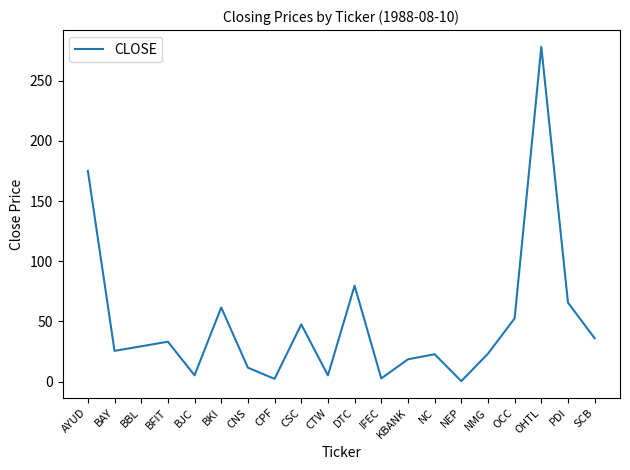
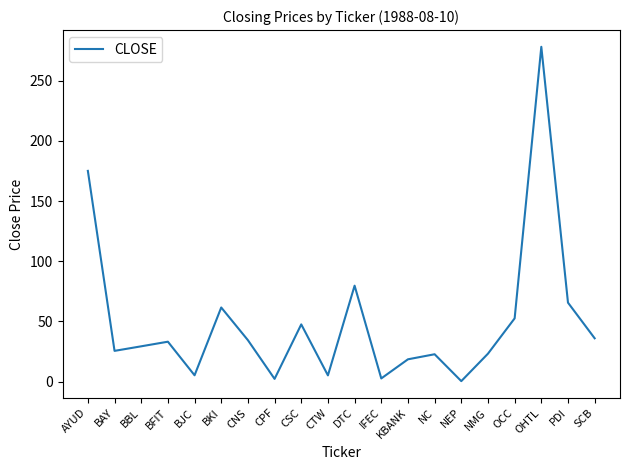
CNS: 12 -> 35
